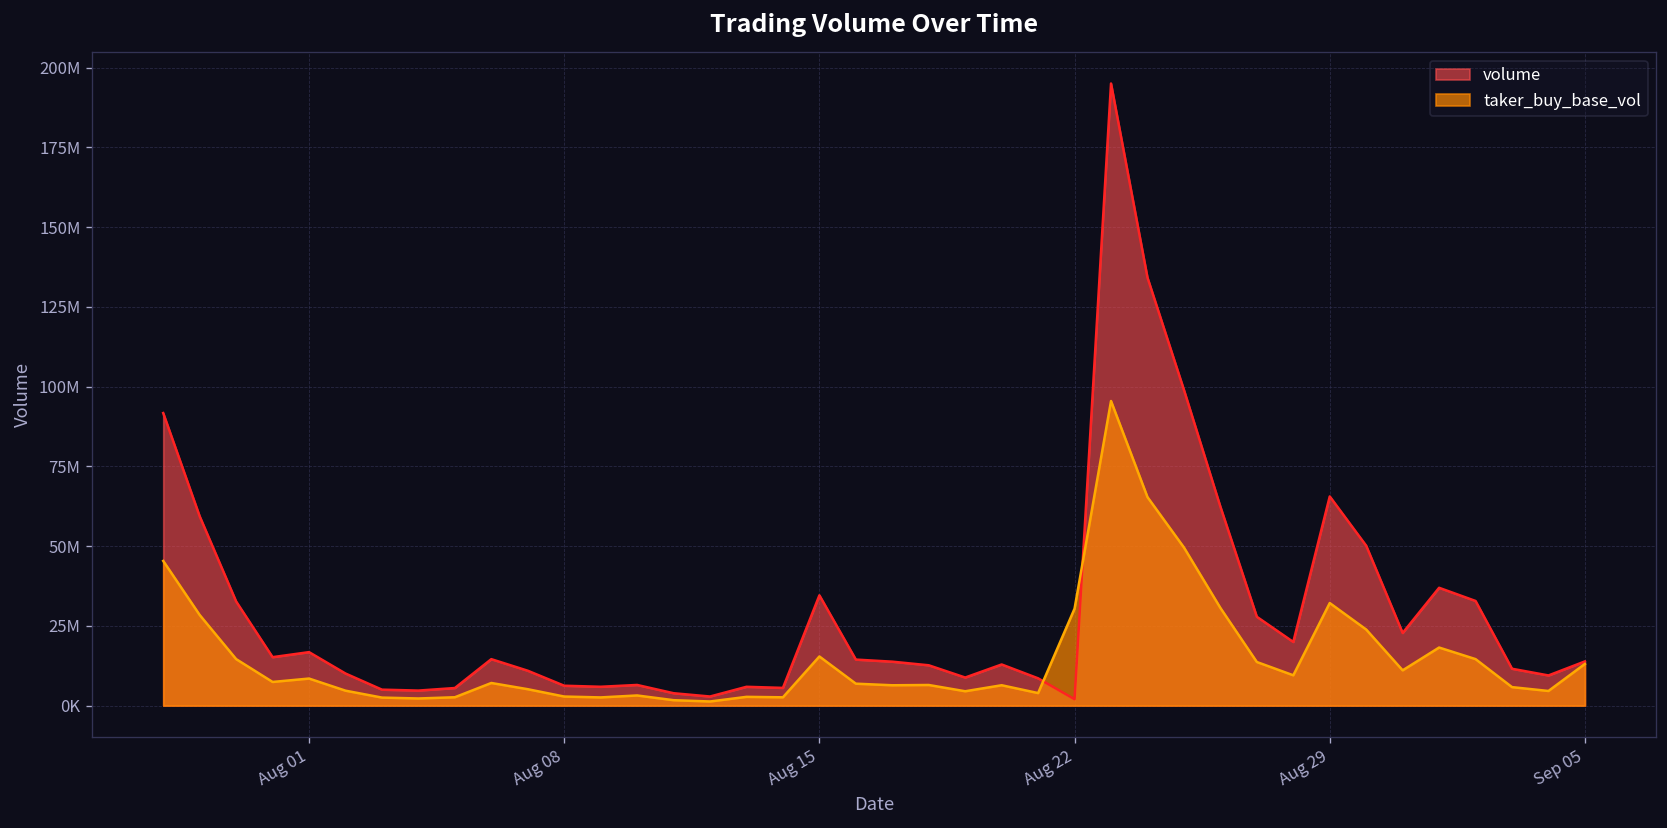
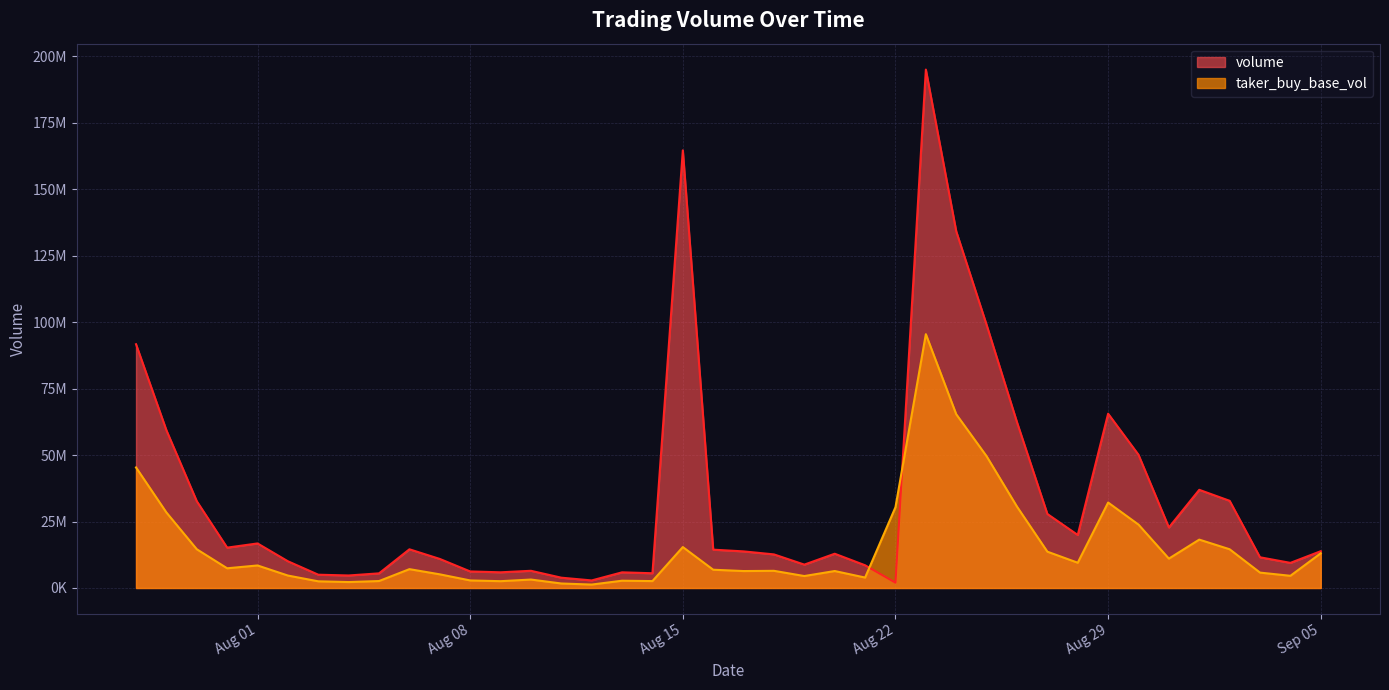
volume, Aug 15: 35000000 -> 165000000
